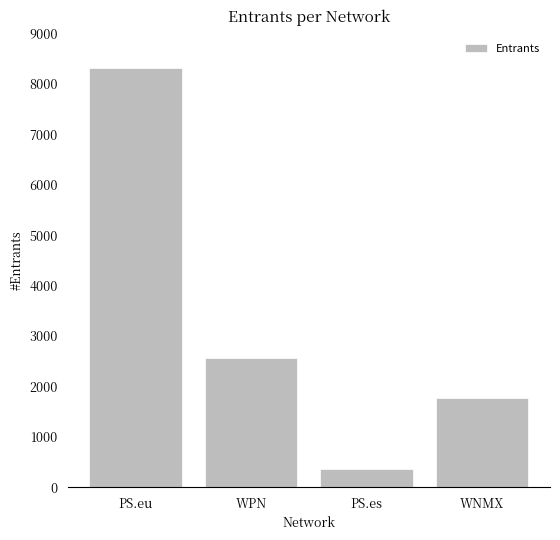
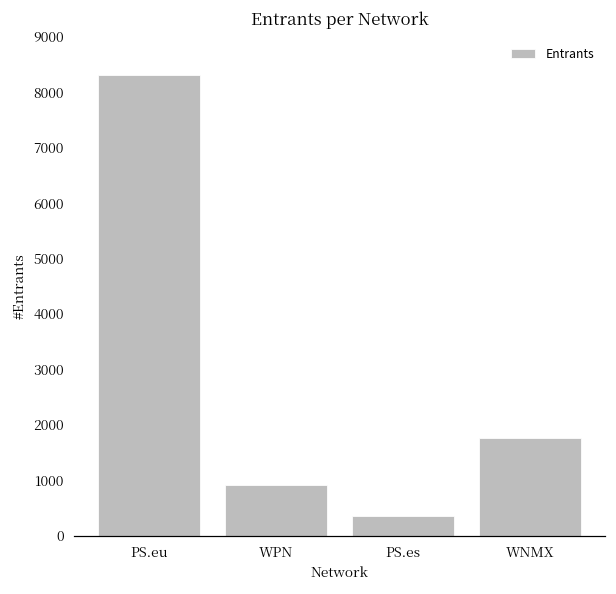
WPN: 2600 -> 900
